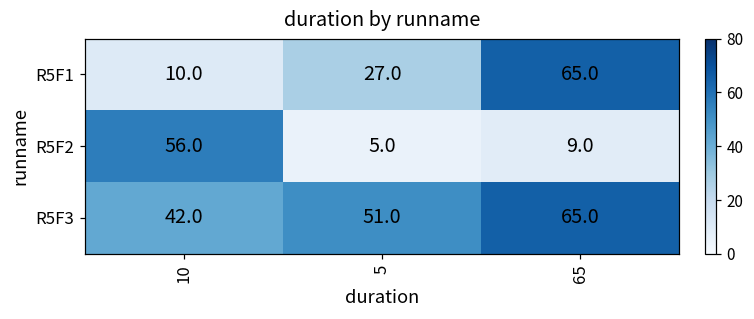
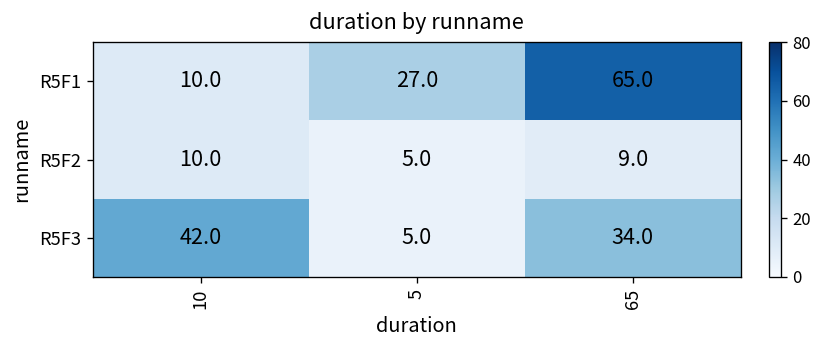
R5F2, 10: 56.0 -> 10.0
R5F3, 5: 51.0 -> 5.0
R5F3, 65: 65.0 -> 34.0
